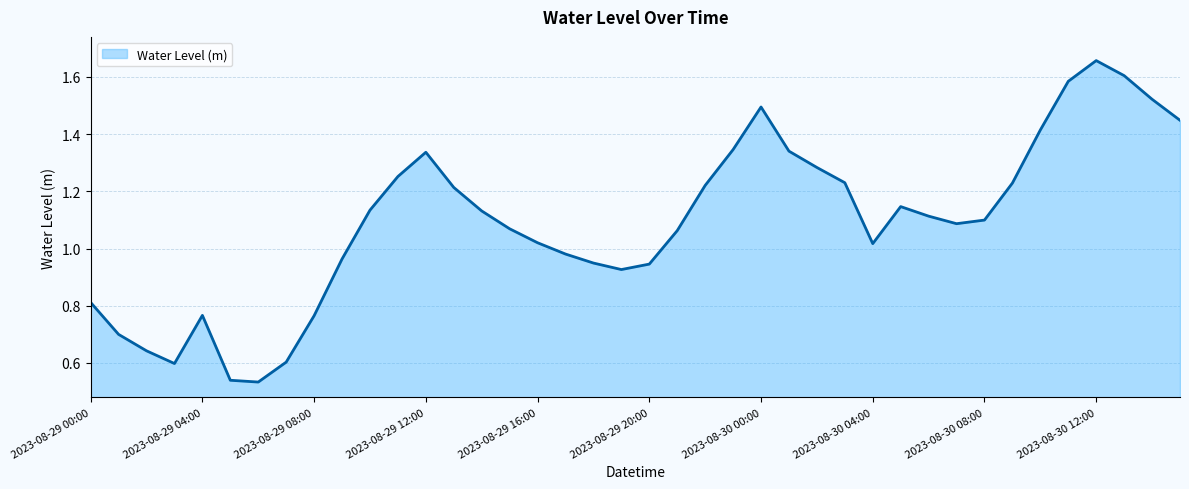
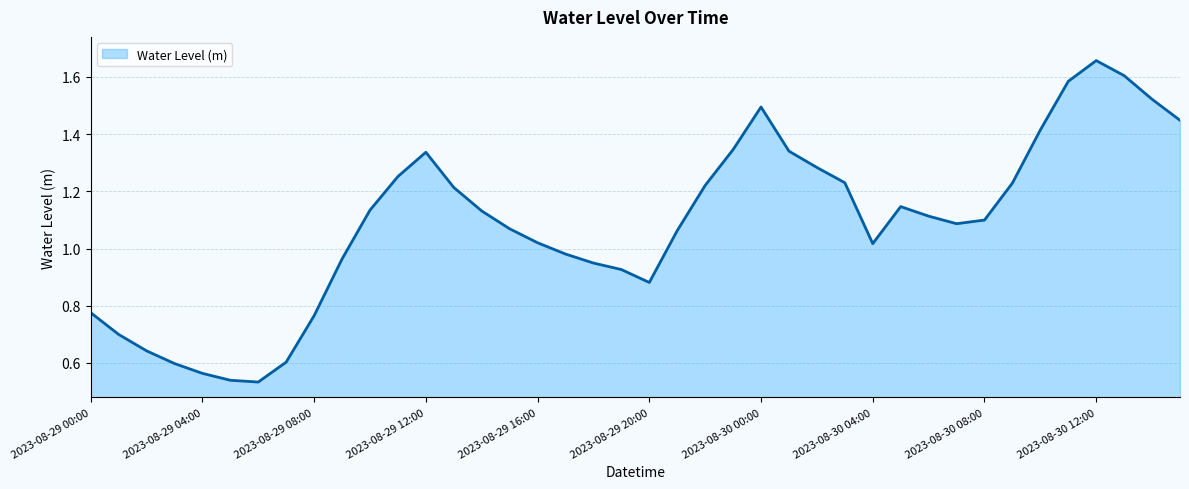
2023-08-29 00:00: 0.81 -> 0.78
2023-08-29 04:00: 0.77 -> 0.56
2023-08-29 20:00: 0.95 -> 0.88
